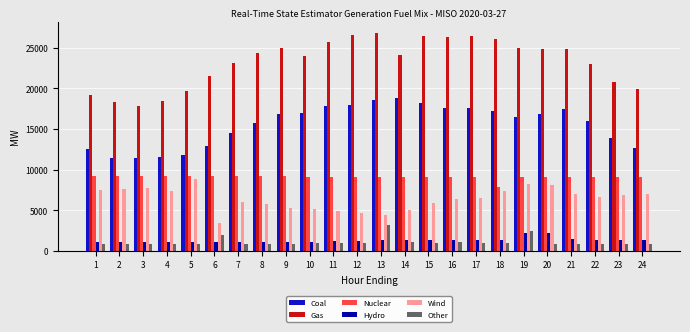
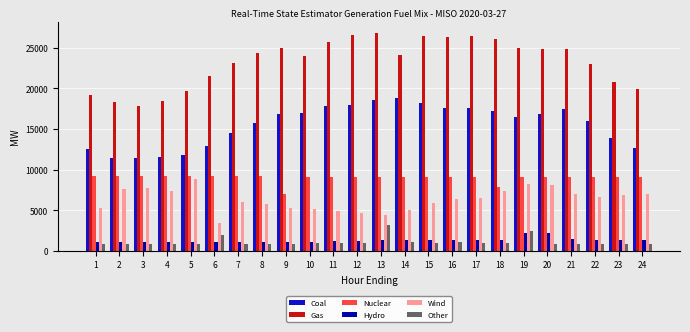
Wind, 1: 7000 -> 5000
Nuclear, 9: 9000 -> 7000
